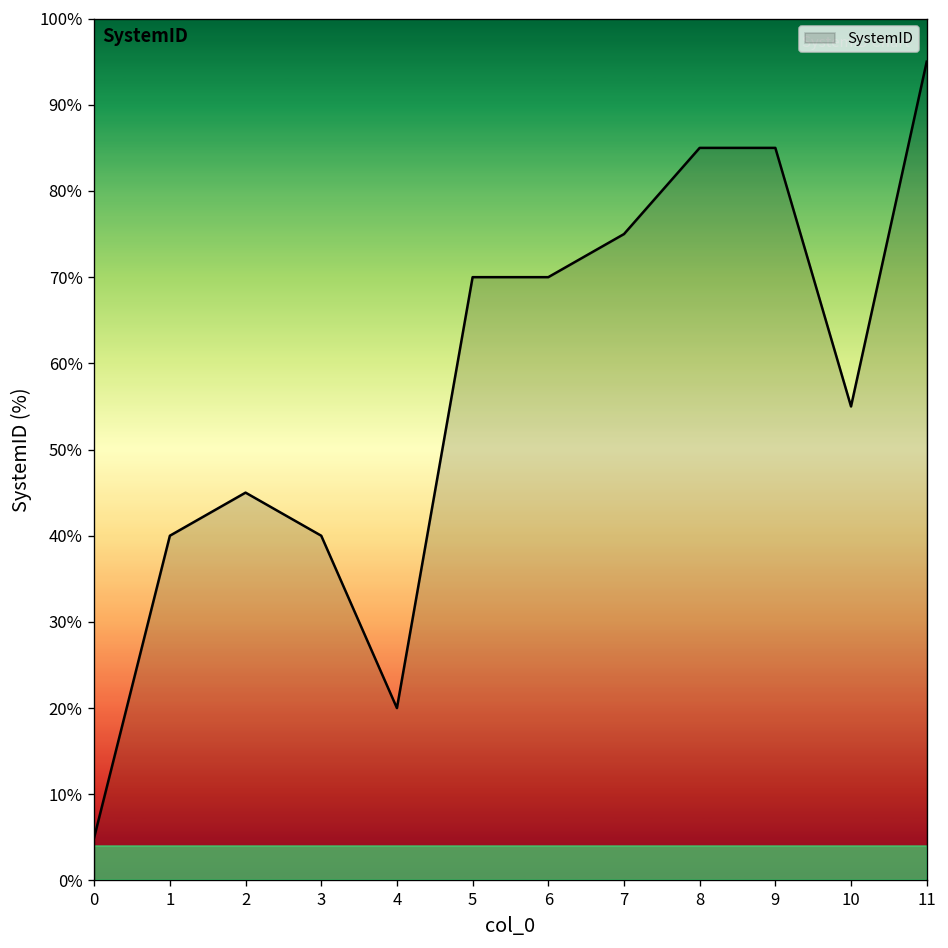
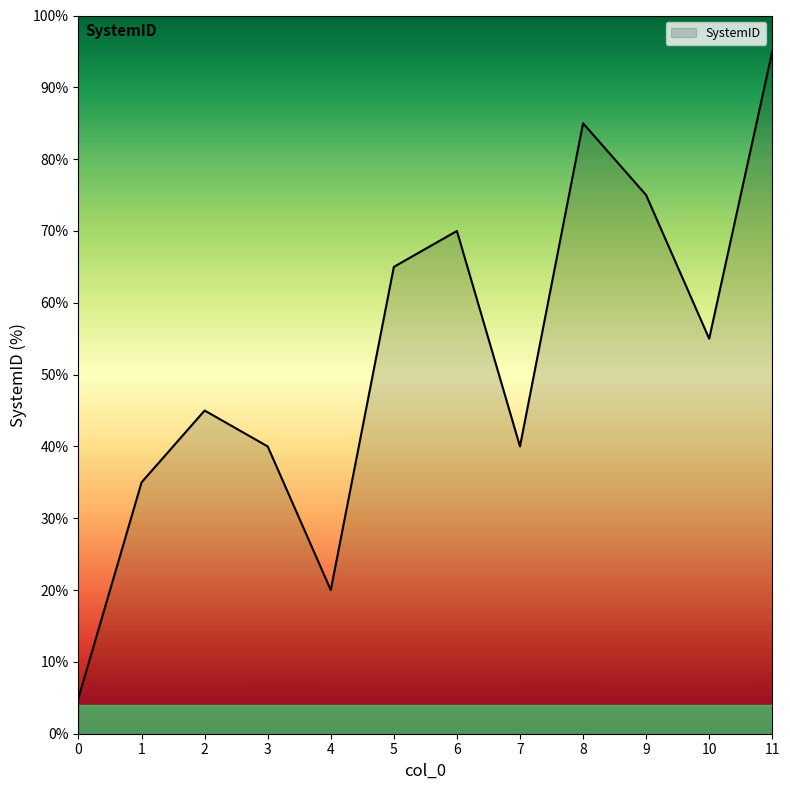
1: 40% -> 35%
5: 70% -> 65%
7: 75% -> 40%
9: 85% -> 75%
